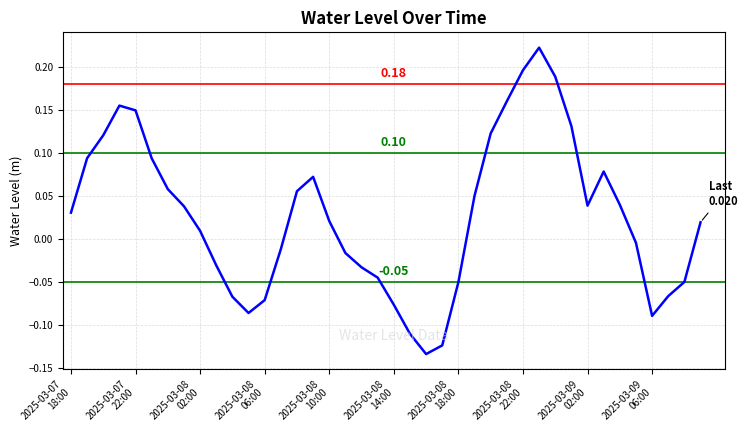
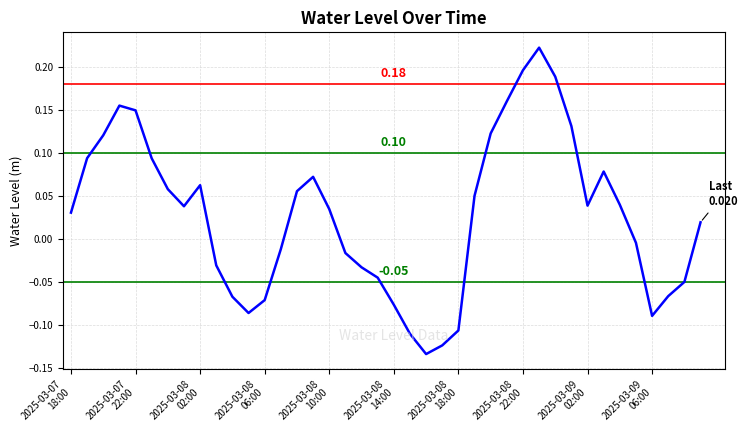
2025-03-08 02:00: 0.01 -> 0.06
2025-03-08 10:00: 0.02 -> 0.03
2025-03-08 18:00: -0.05 -> -0.11
